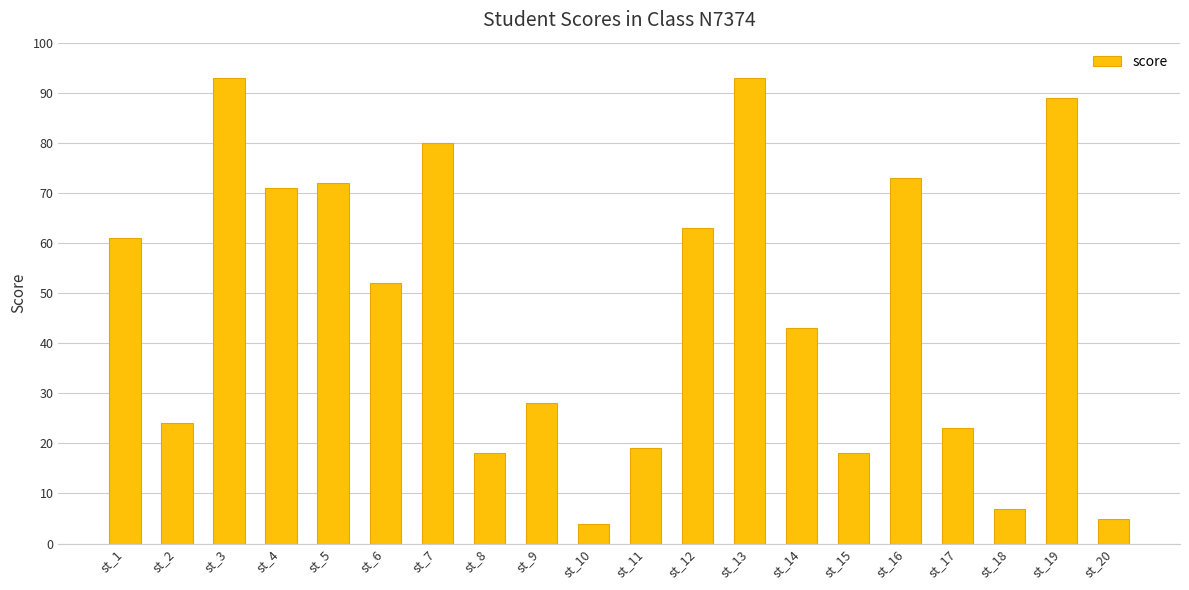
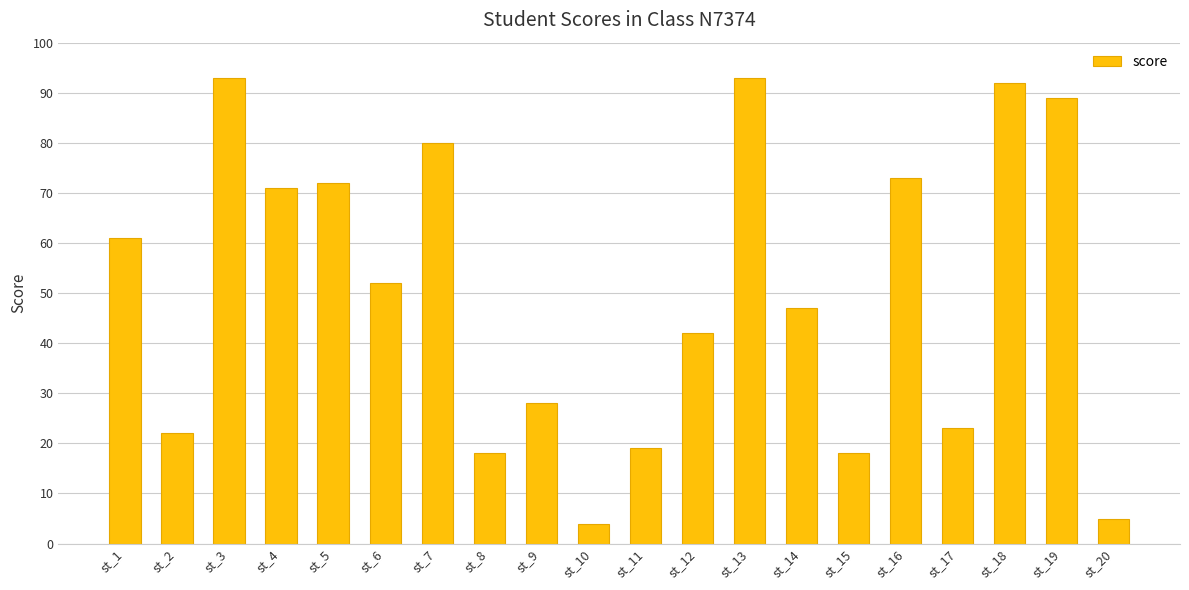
st_2: 24 -> 22
st_12: 63 -> 42
st_14: 43 -> 47
st_18: 7 -> 92
